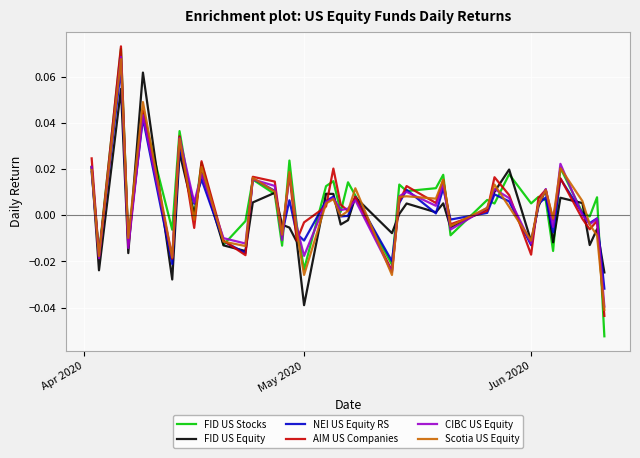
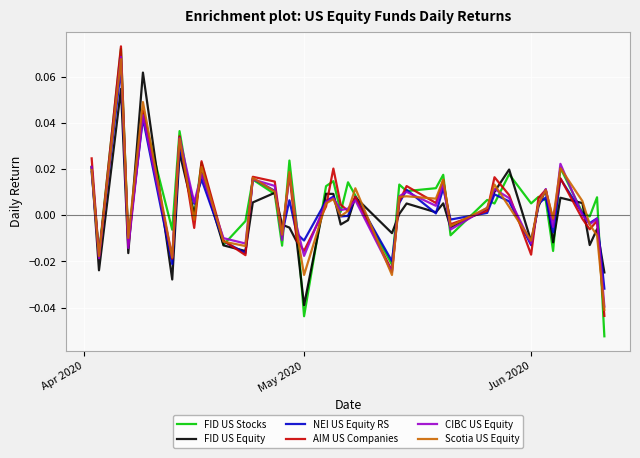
FID US Stocks, May 2020: -0.023 -> -0.044
AIM US Companies, May 2020: -0.003 -> -0.015
